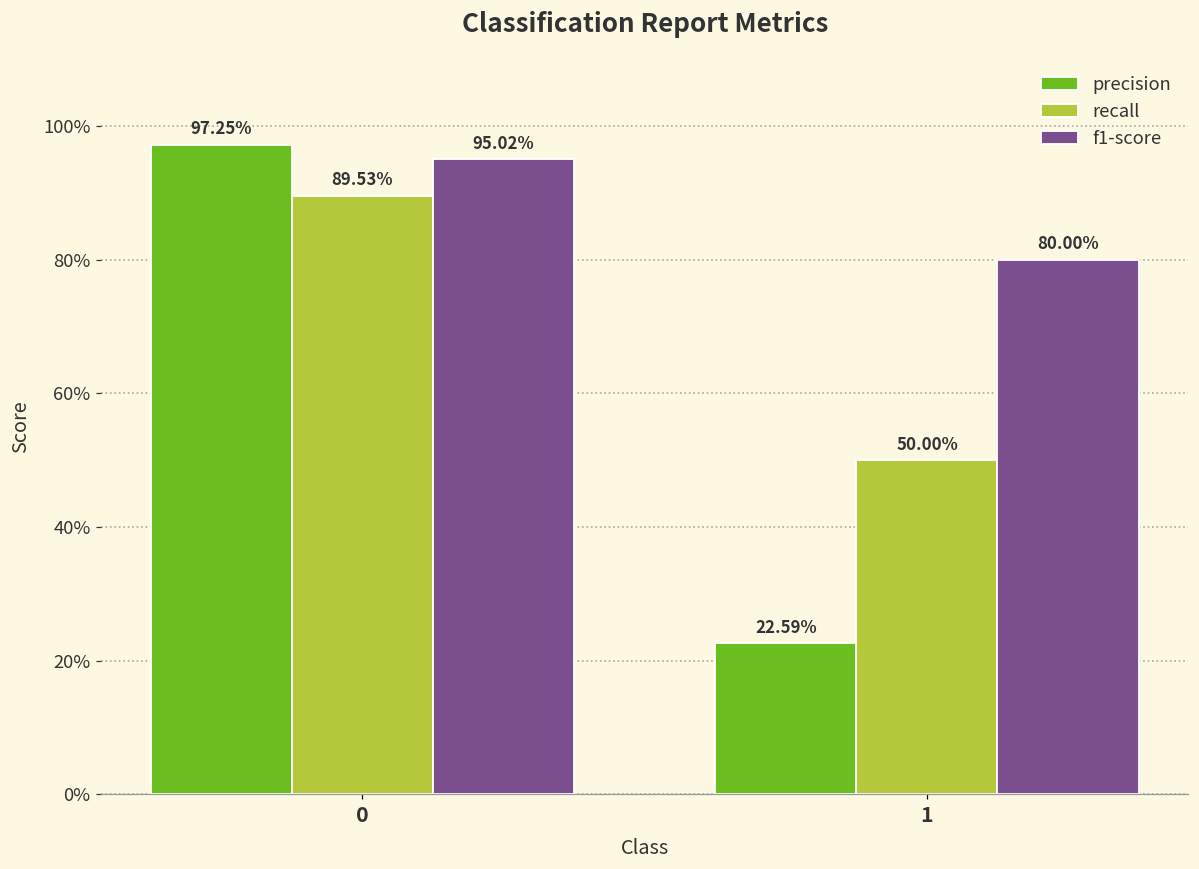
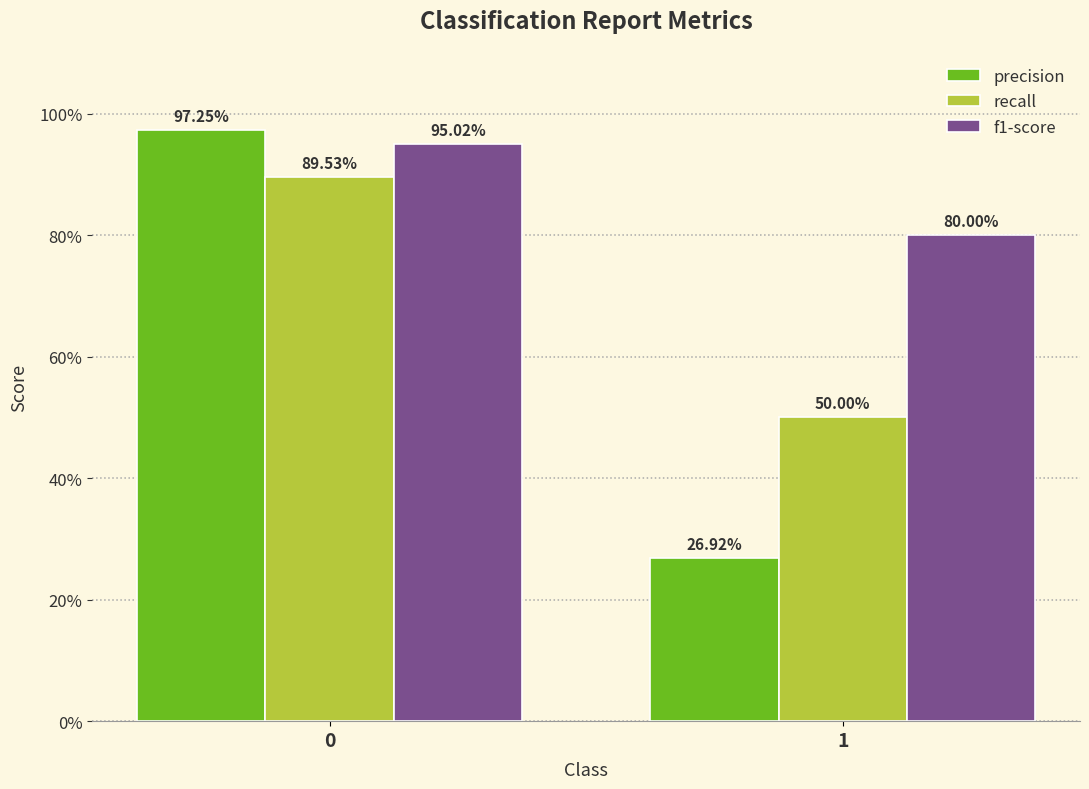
precision, 1: 22.59% -> 26.92%
